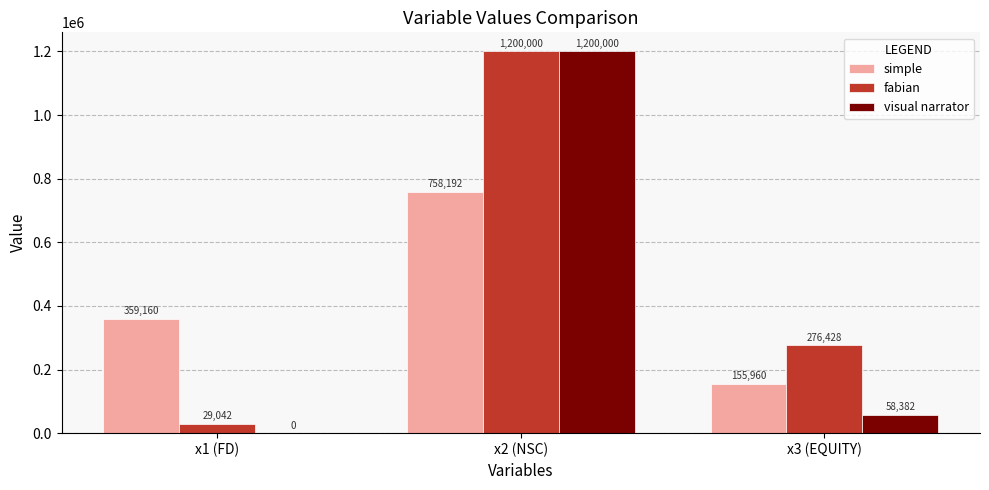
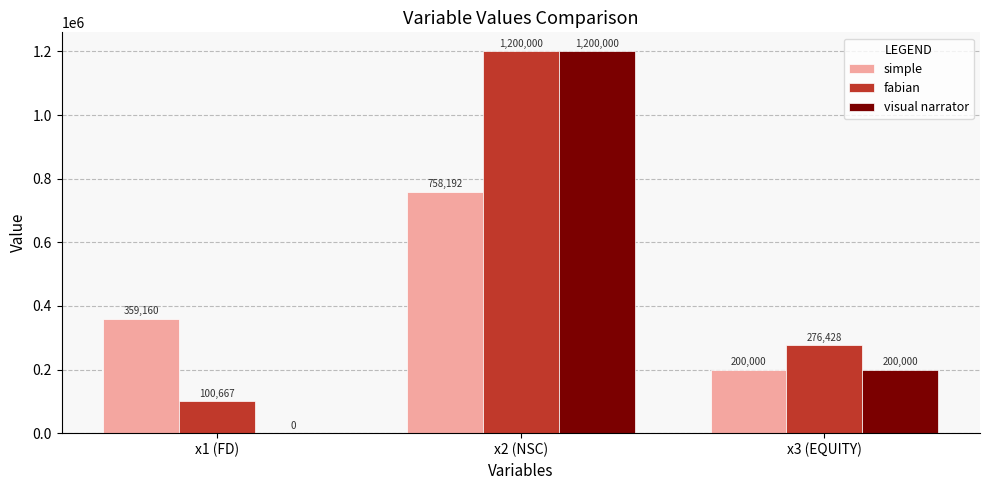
fabian, x1 (FD): 29,042 -> 100,667
simple, x3 (EQUITY): 155,960 -> 200,000
visual narrator, x3 (EQUITY): 58,382 -> 200,000
